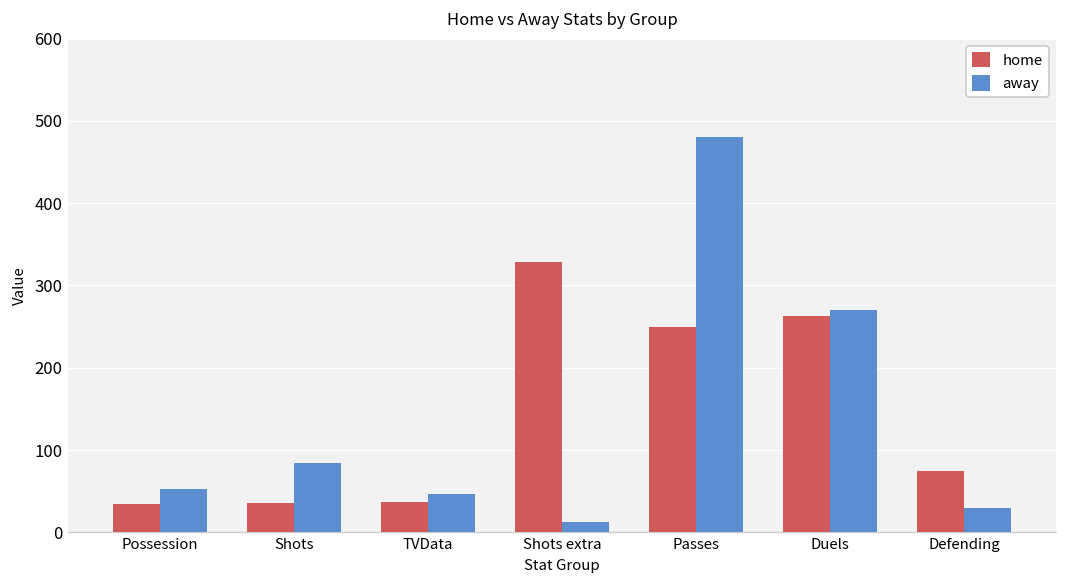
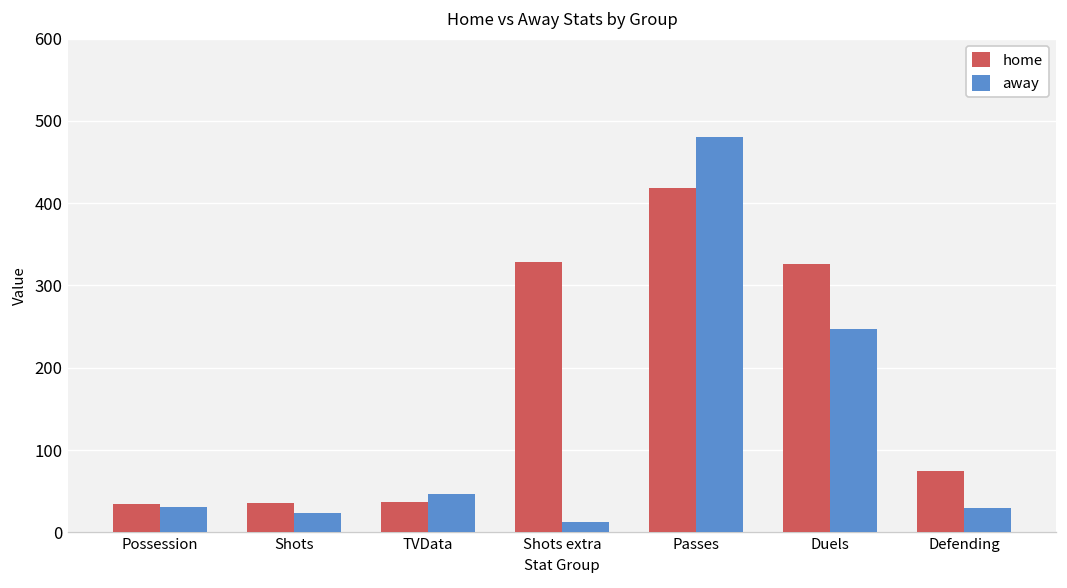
away, Possession: 50 -> 30
away, Shots: 80 -> 20
home, Passes: 250 -> 420
home, Duels: 260 -> 330
away, Duels: 270 -> 250
